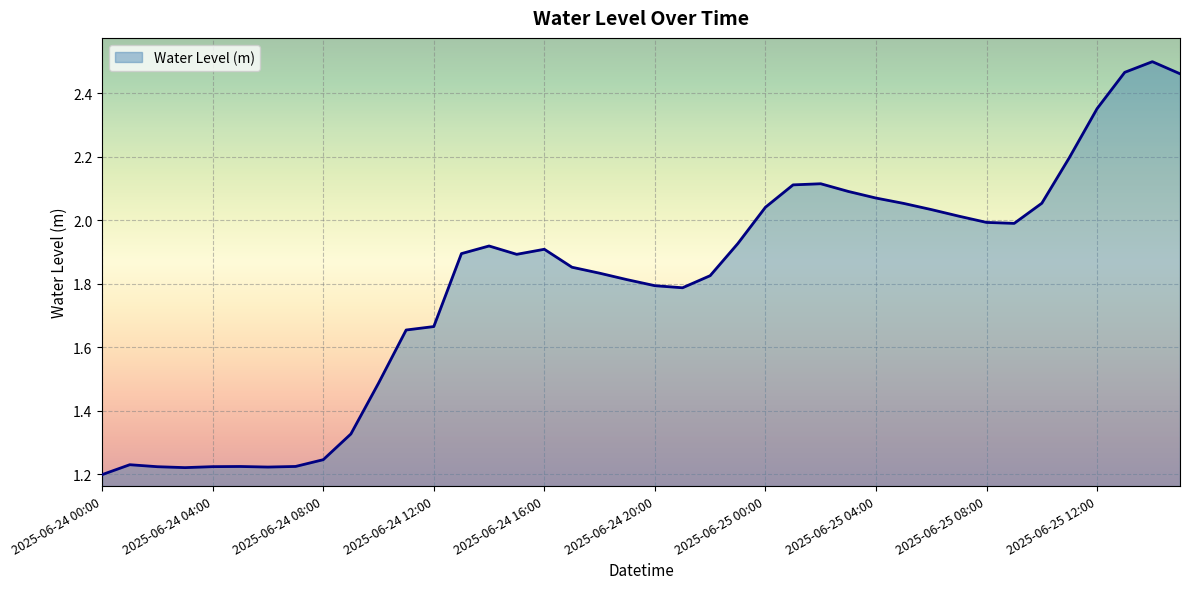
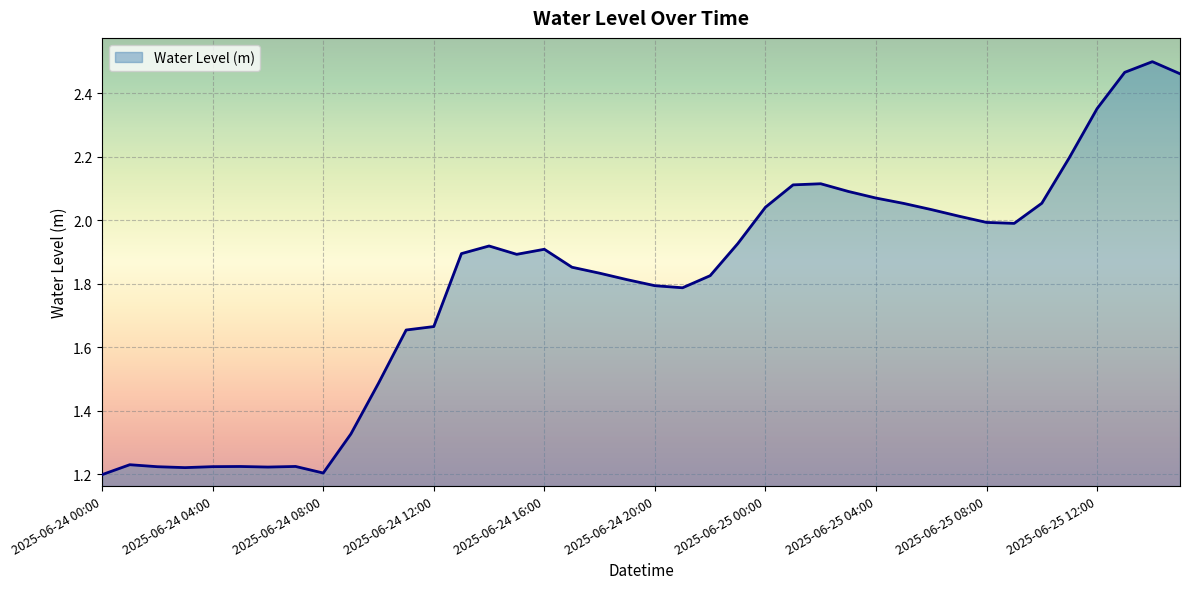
2025-06-24 08:00: 1.25 -> 1.20
